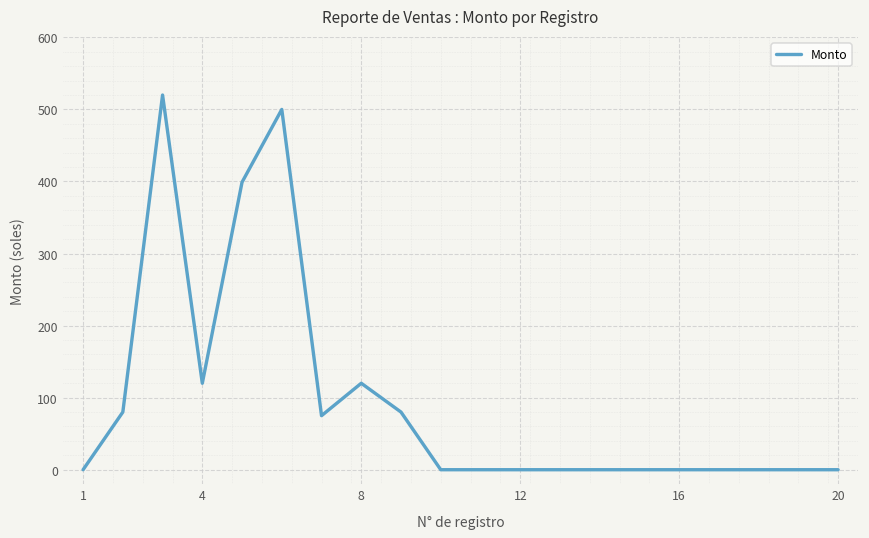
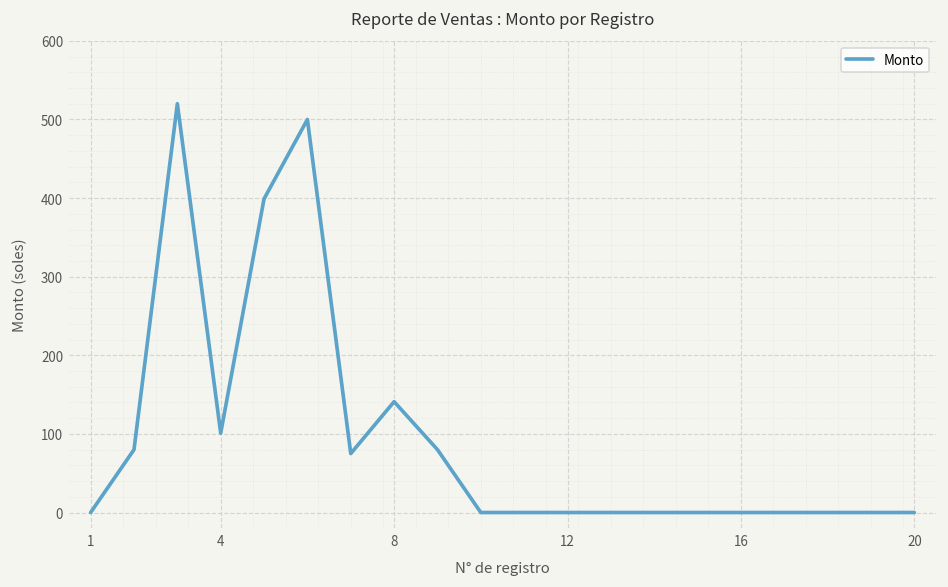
4: 120 -> 100
8: 120 -> 140
